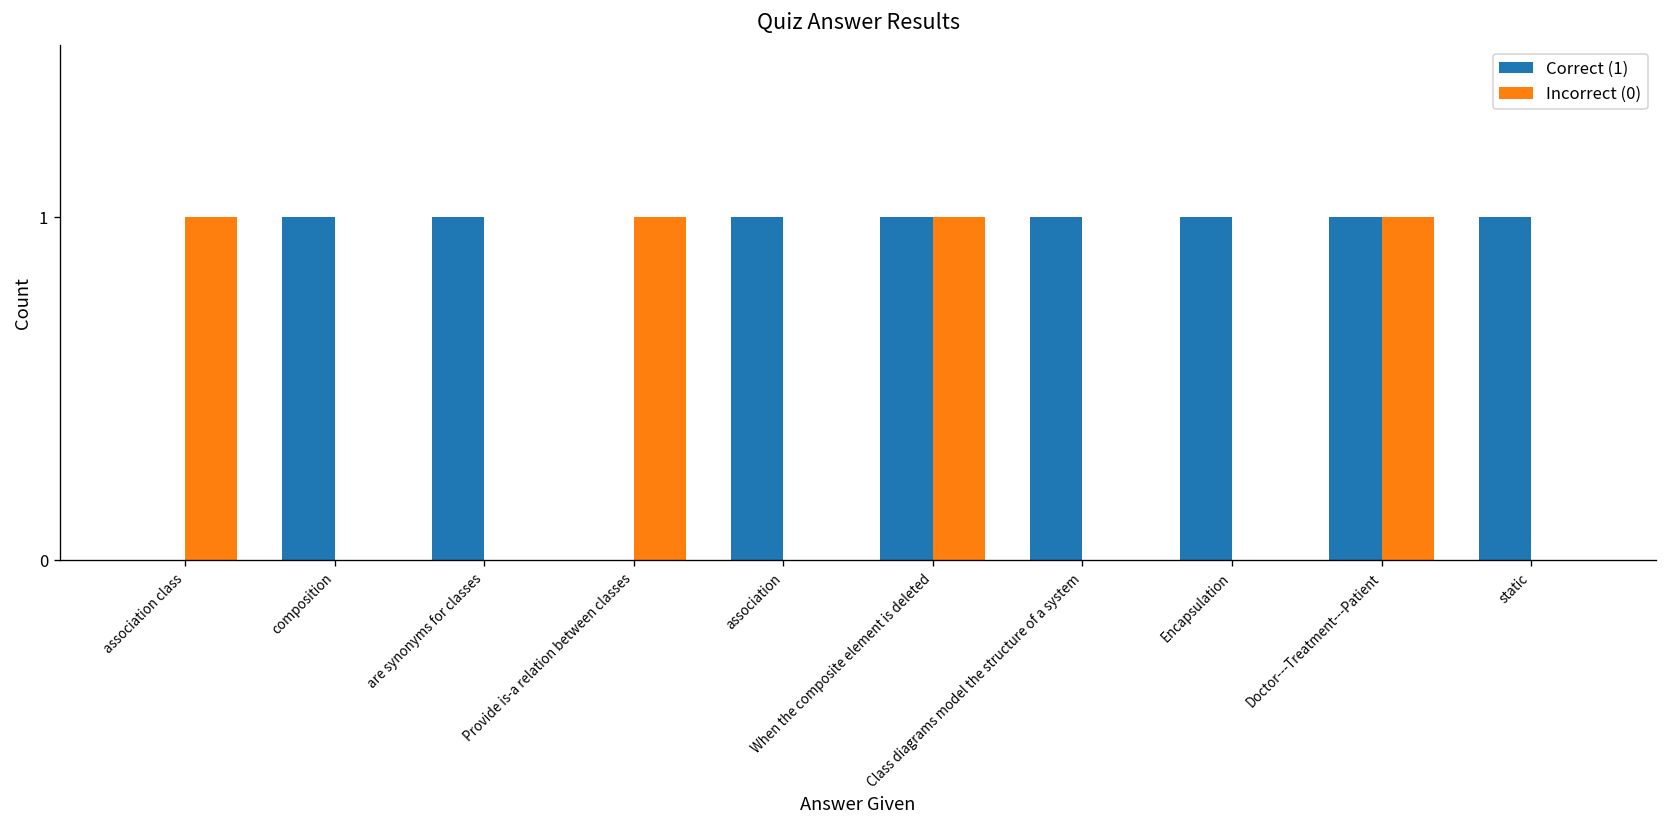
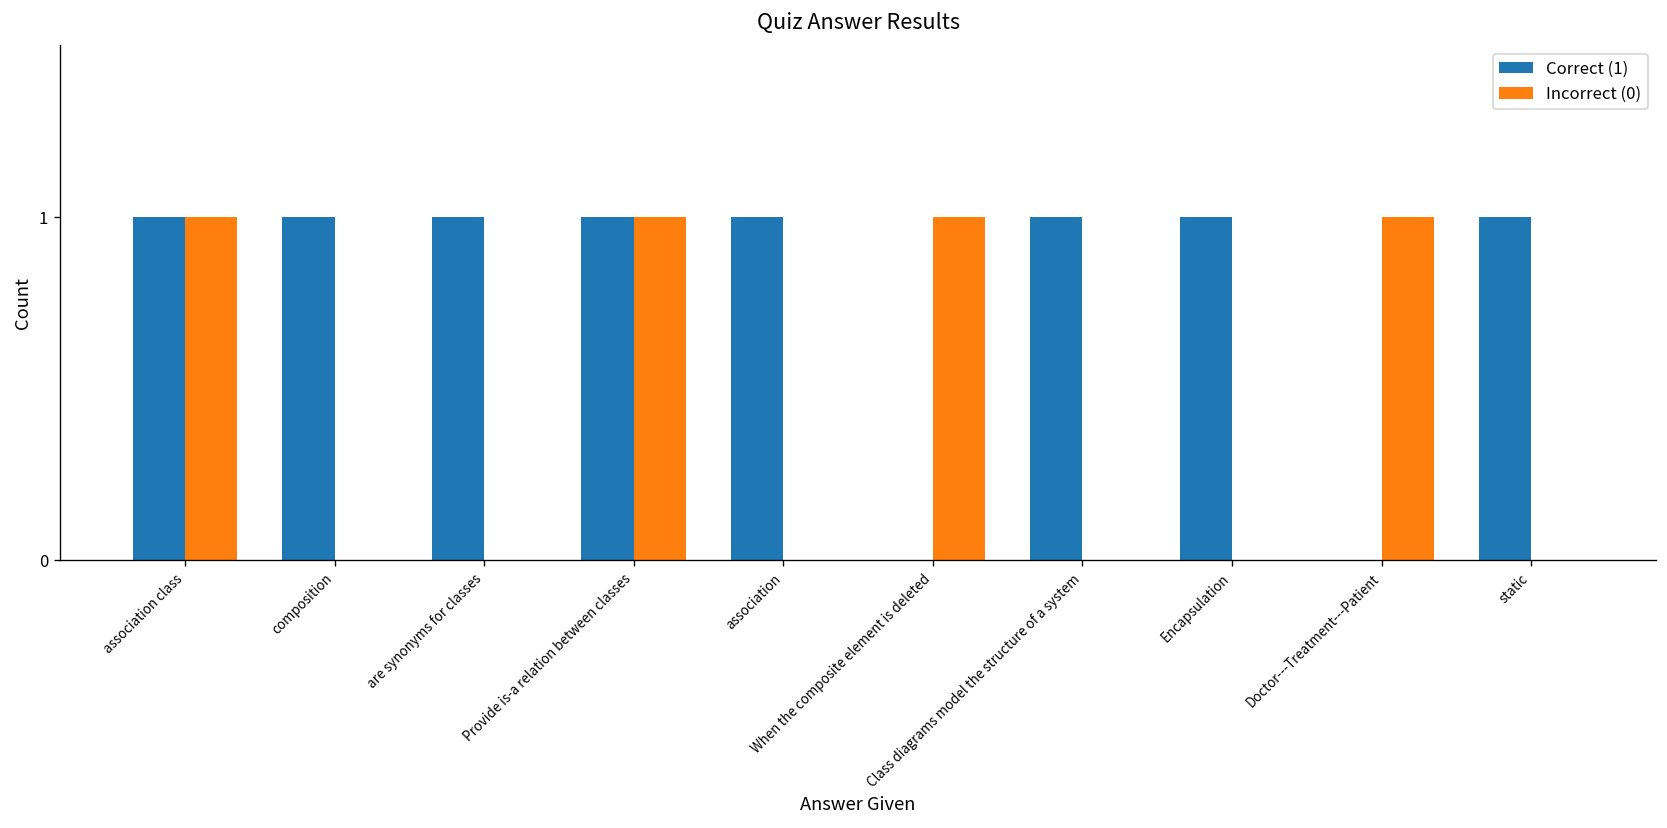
Correct (1), association class: 0 -> 1
Correct (1), Provide is-a relation between classes: 0 -> 1
Correct (1), When the composite element is deleted: 1 -> 0
Correct (1), Doctor---Treatment---Patient: 1 -> 0
